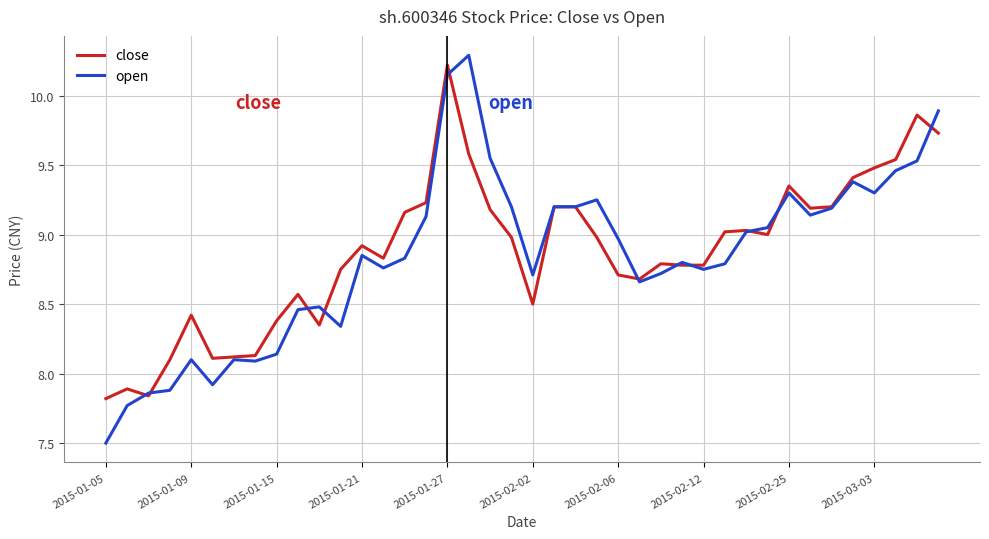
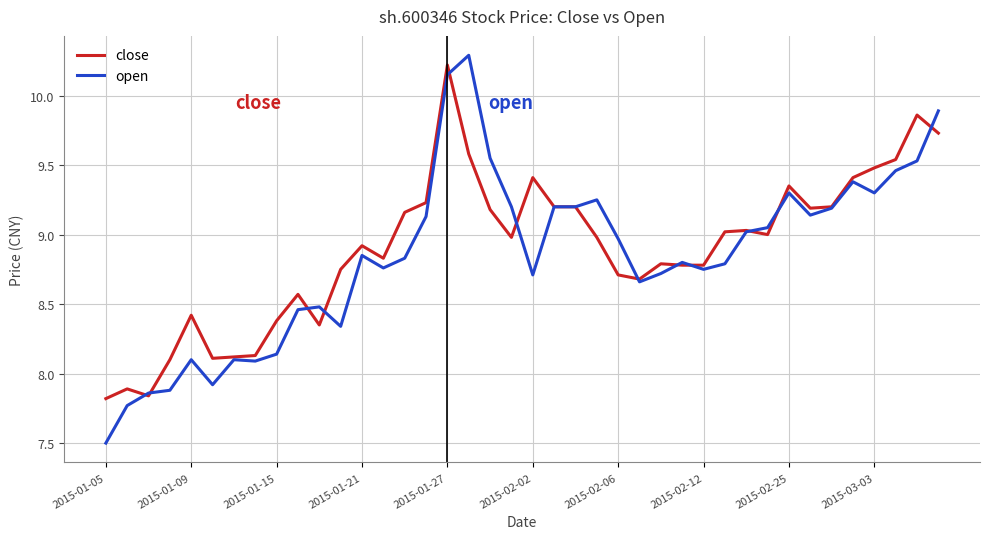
close, 2015-02-02: 8.50 -> 9.41
